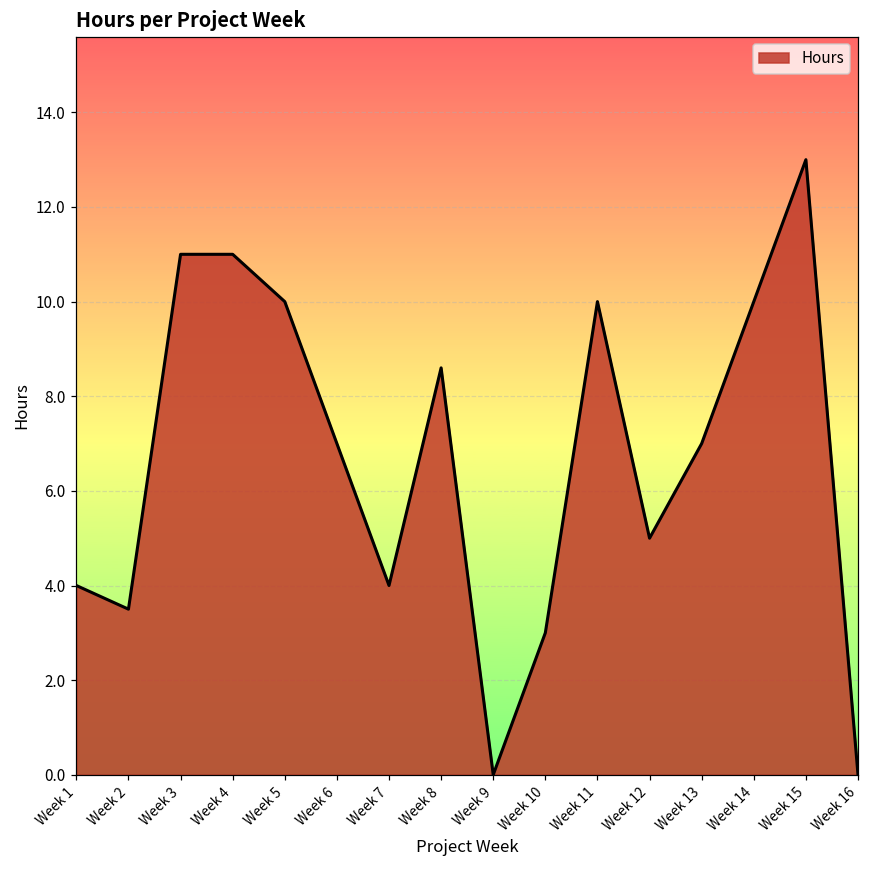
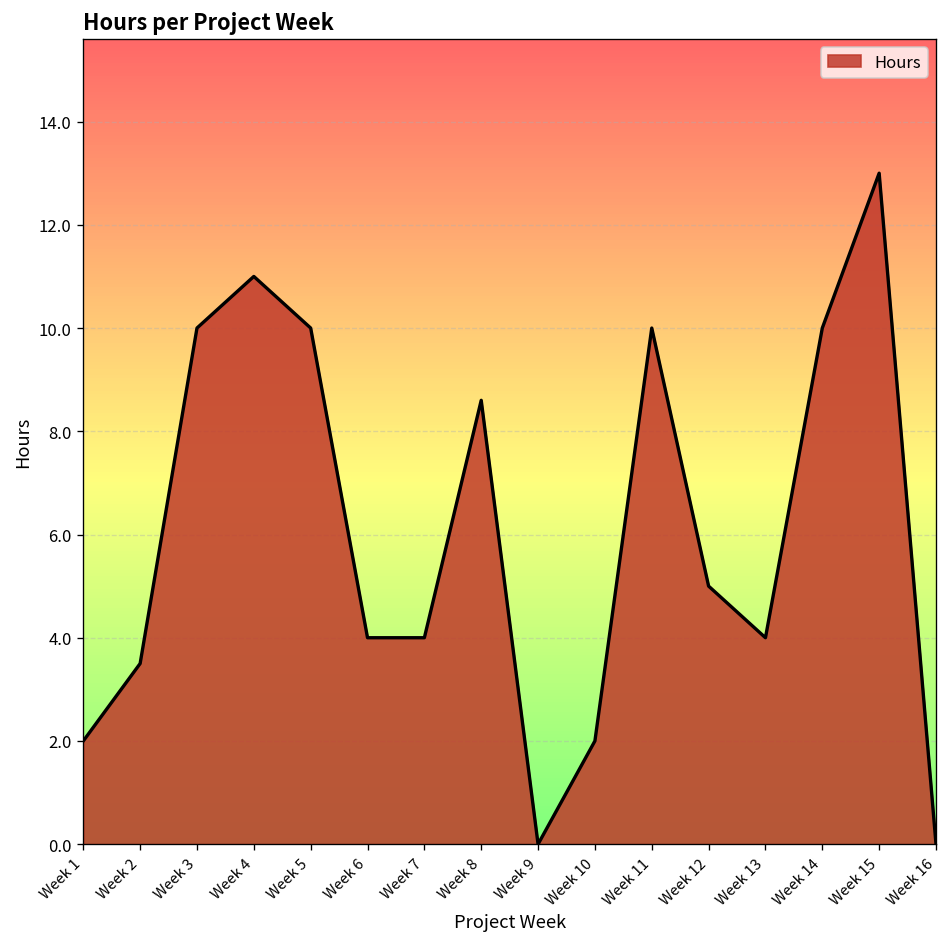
Week 1: 4 -> 2
Week 3: 11 -> 10
Week 6: 7 -> 4
Week 10: 3 -> 2
Week 13: 7 -> 4
